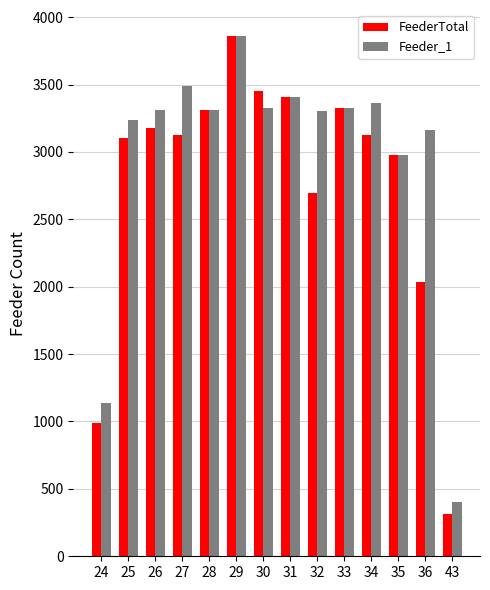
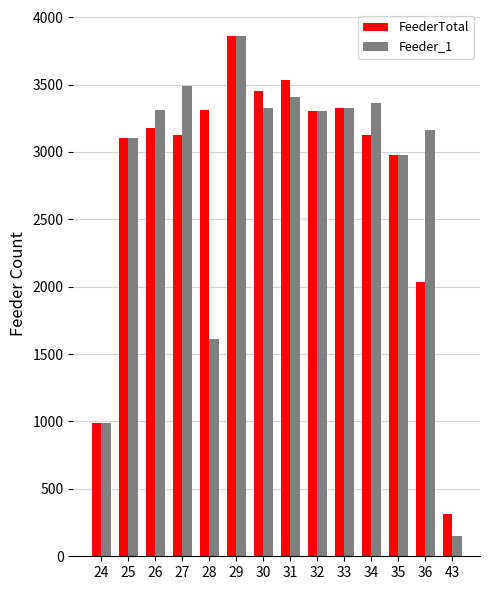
Feeder_1, 24: 1140 -> 990
Feeder_1, 25: 3240 -> 3100
Feeder_1, 28: 3310 -> 1620
FeederTotal, 31: 3410 -> 3530
FeederTotal, 32: 2690 -> 3300
Feeder_1, 43: 400 -> 150
